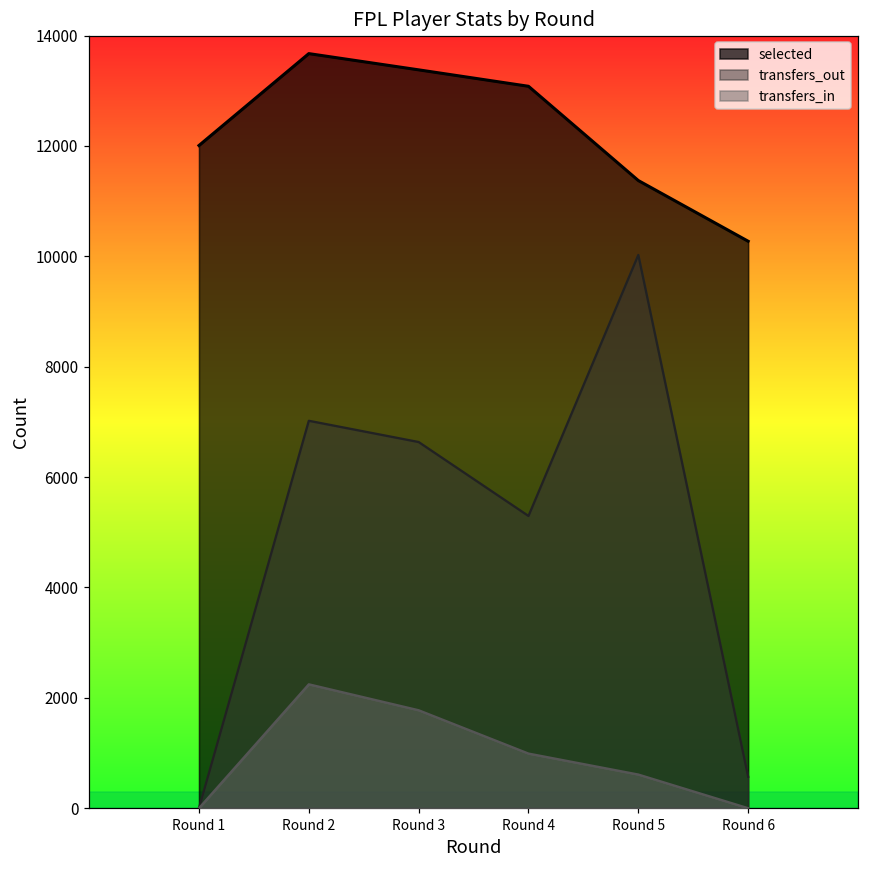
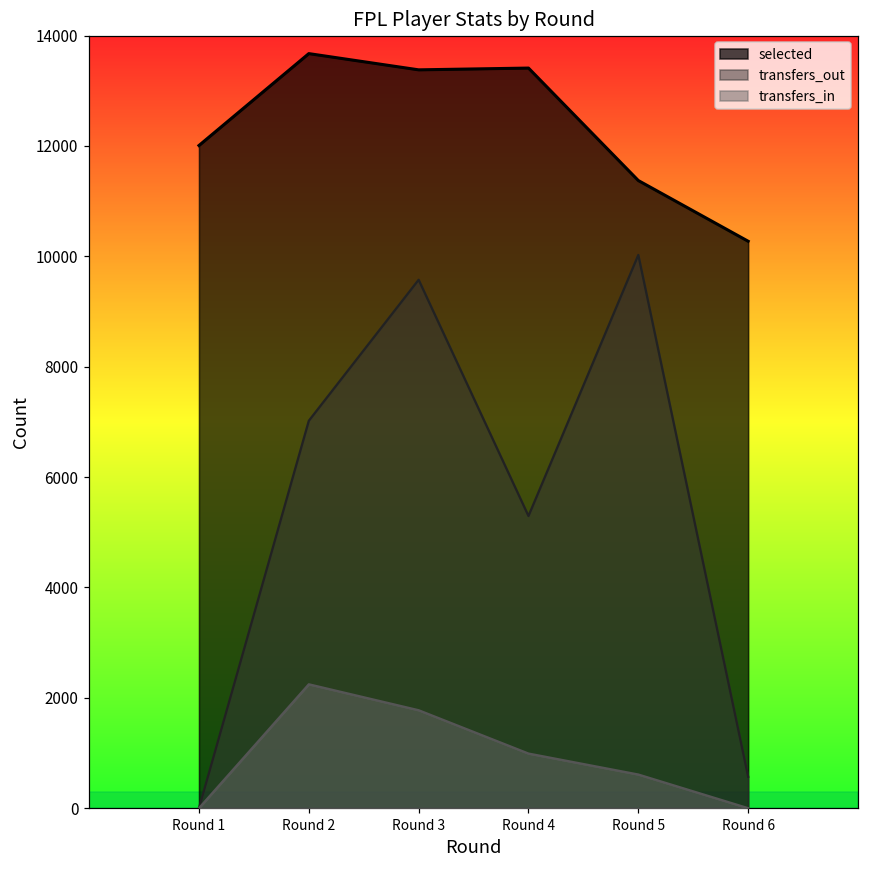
transfers_out, Round 3: 6600 -> 9600
selected, Round 4: 13100 -> 13400
